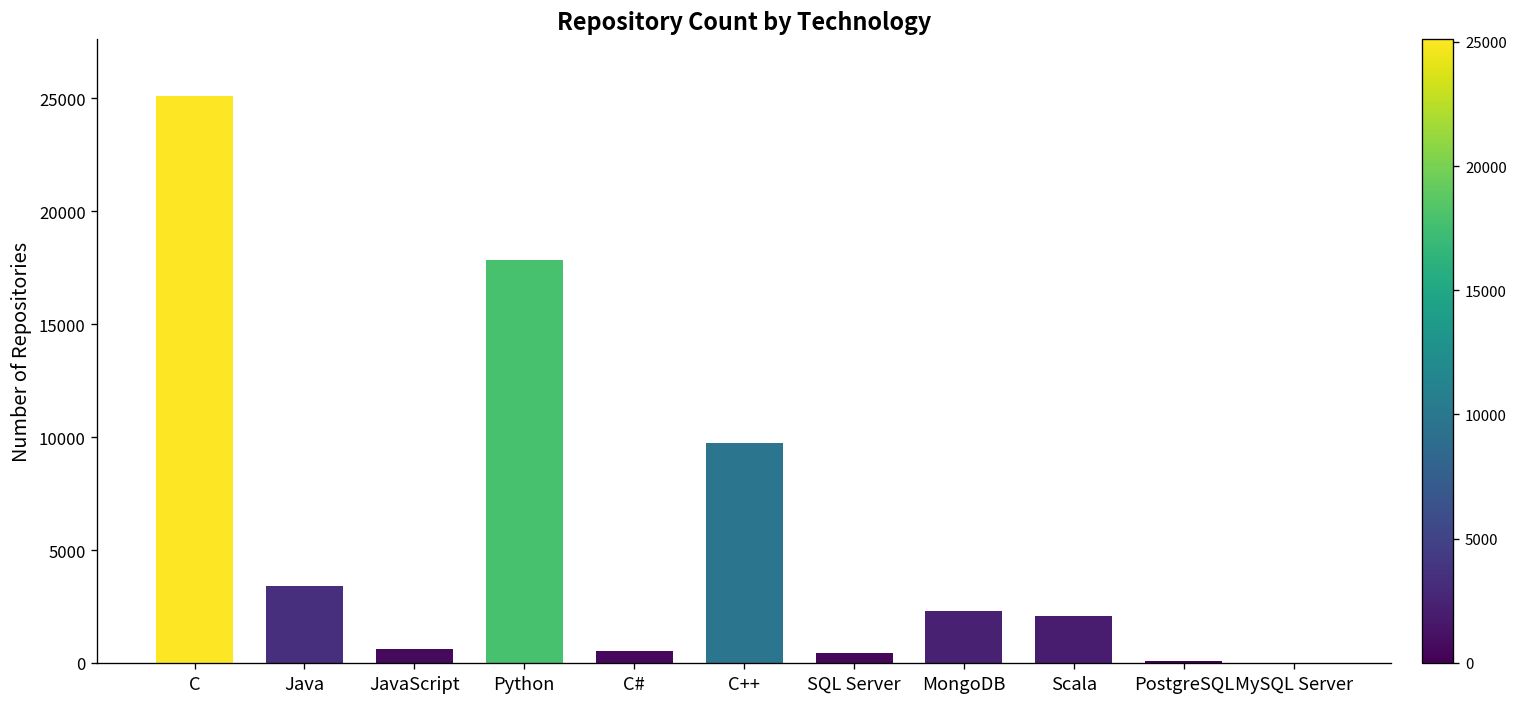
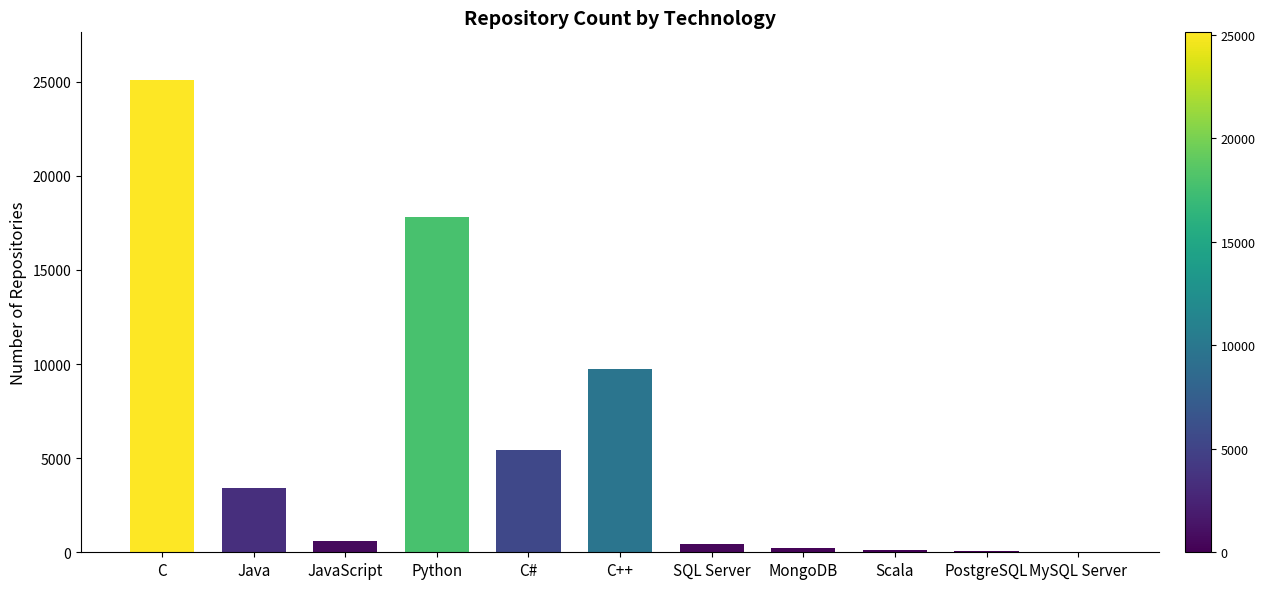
C#: 500 -> 5400
MongoDB: 2300 -> 200
Scala: 2100 -> 100
